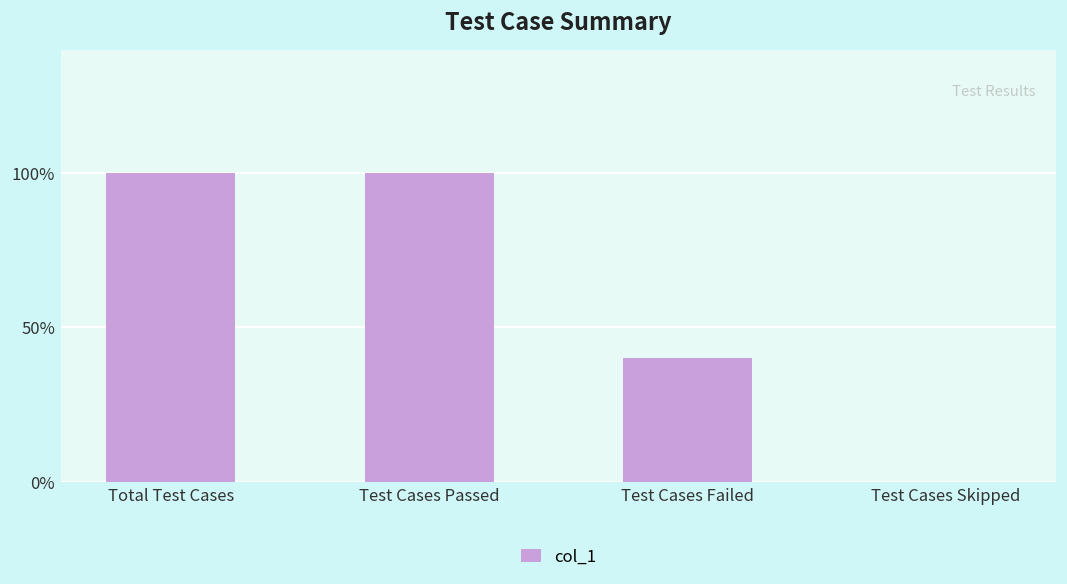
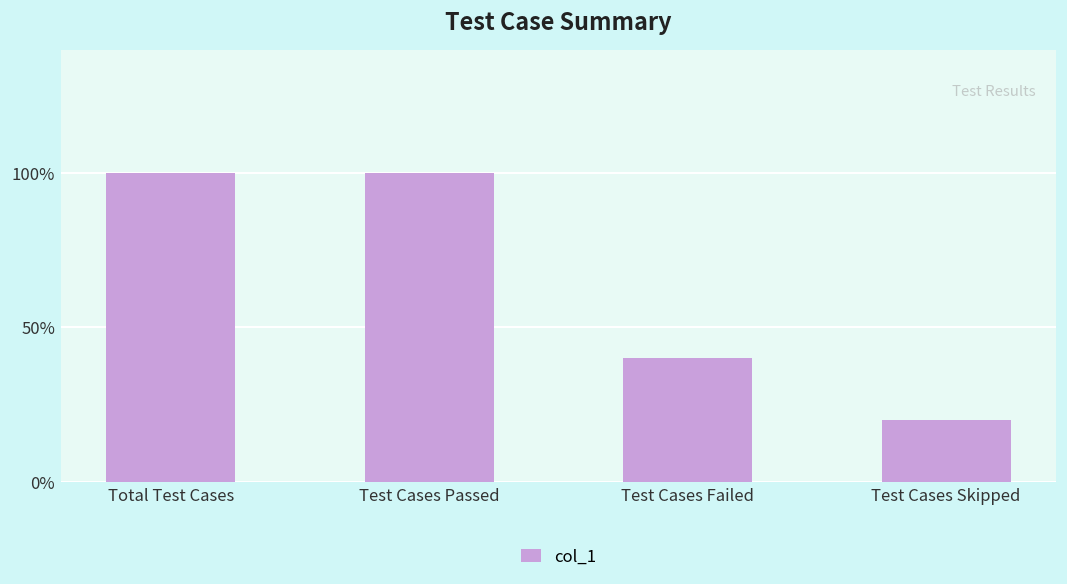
Test Cases Skipped: 0% -> 20%
